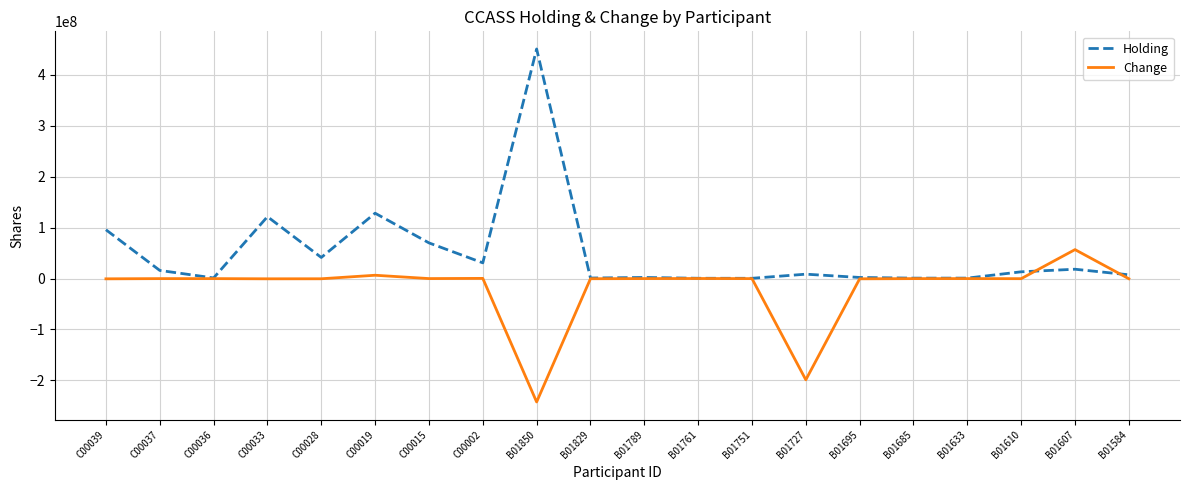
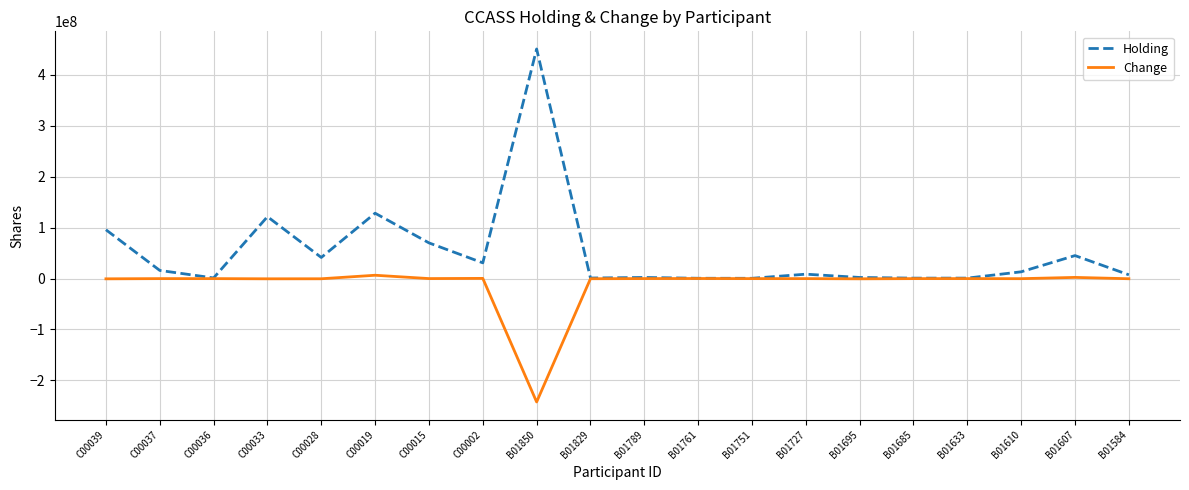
Change, B01727: -200000000 -> 0
Holding, B01607: 20000000 -> 50000000
Change, B01607: 60000000 -> 0
